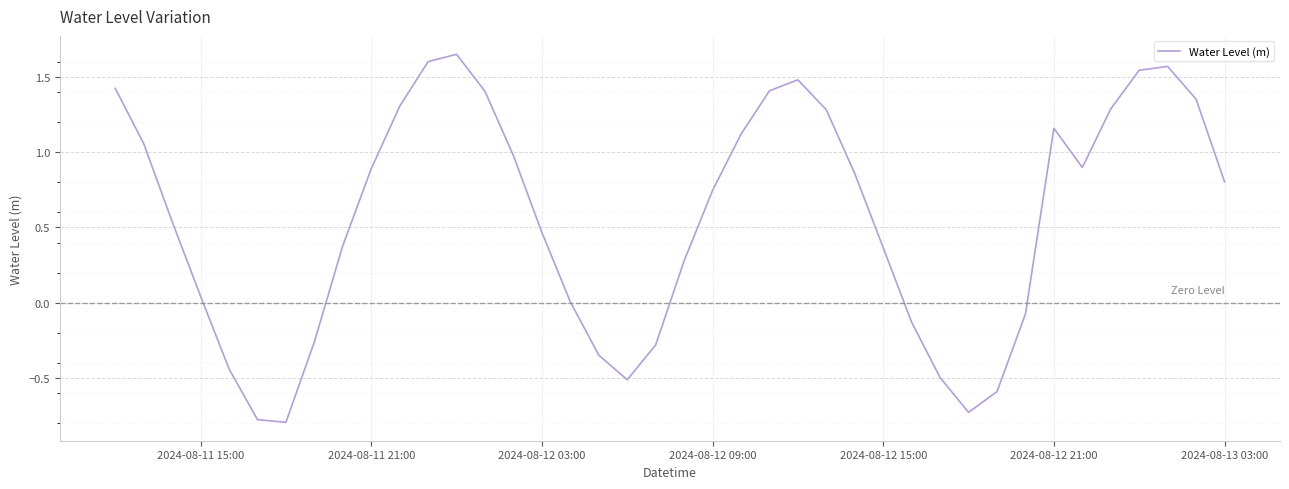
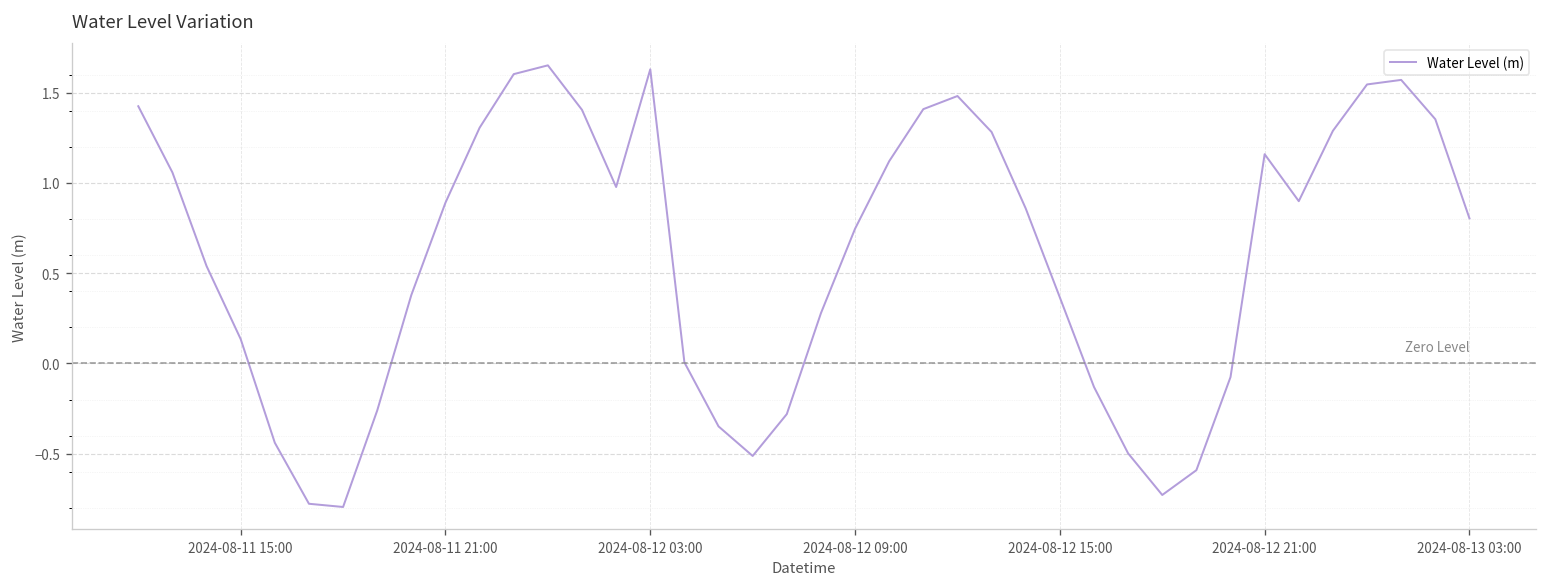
2024-08-11 15:00: 0.04 -> 0.13
2024-08-12 03:00: 0.47 -> 1.63
